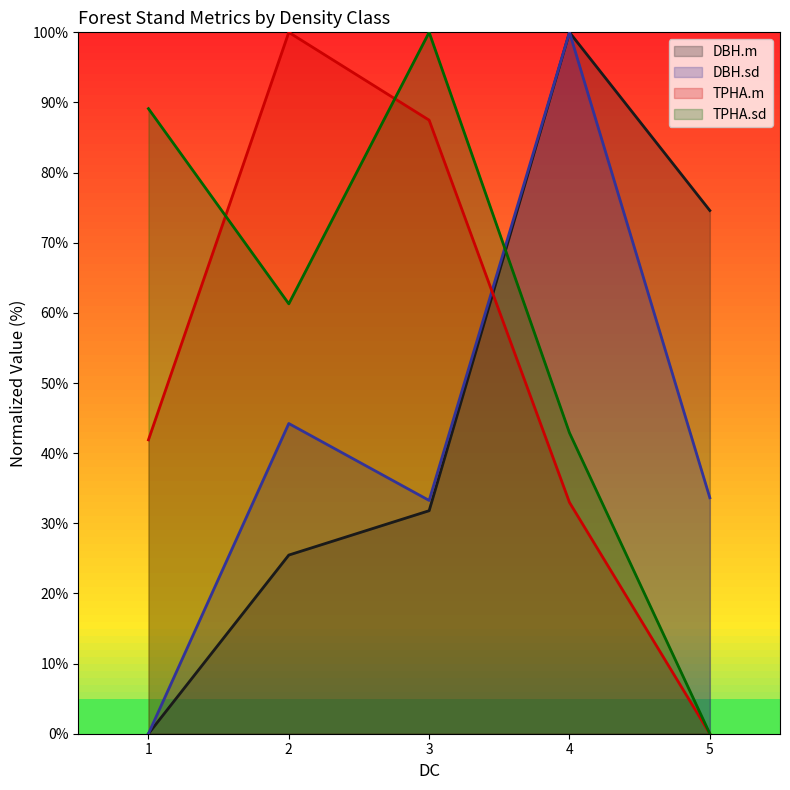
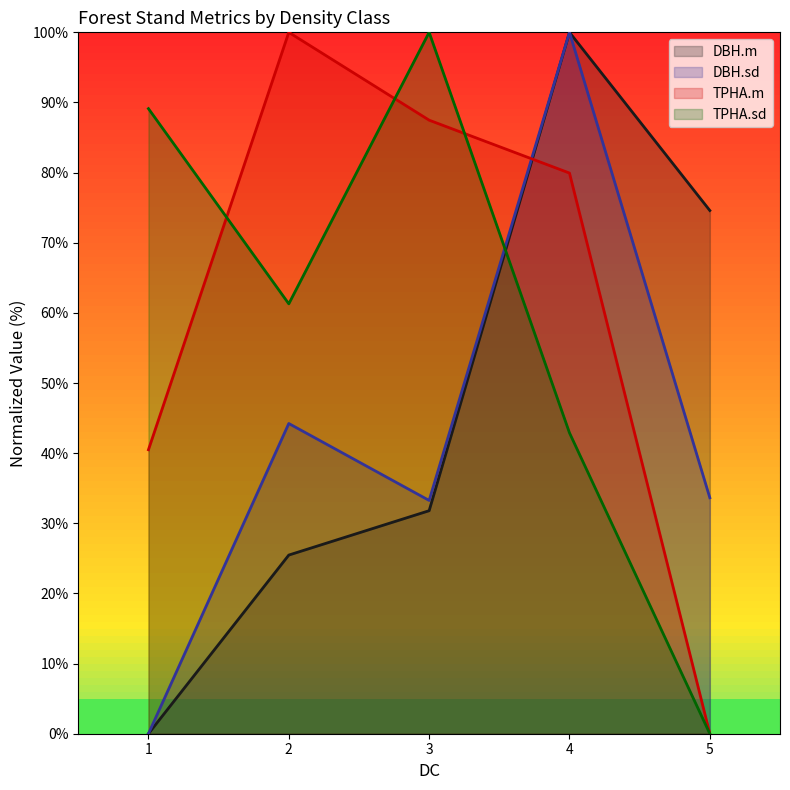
TPHA.m, 1: 42% -> 40%
TPHA.m, 4: 33% -> 80%
